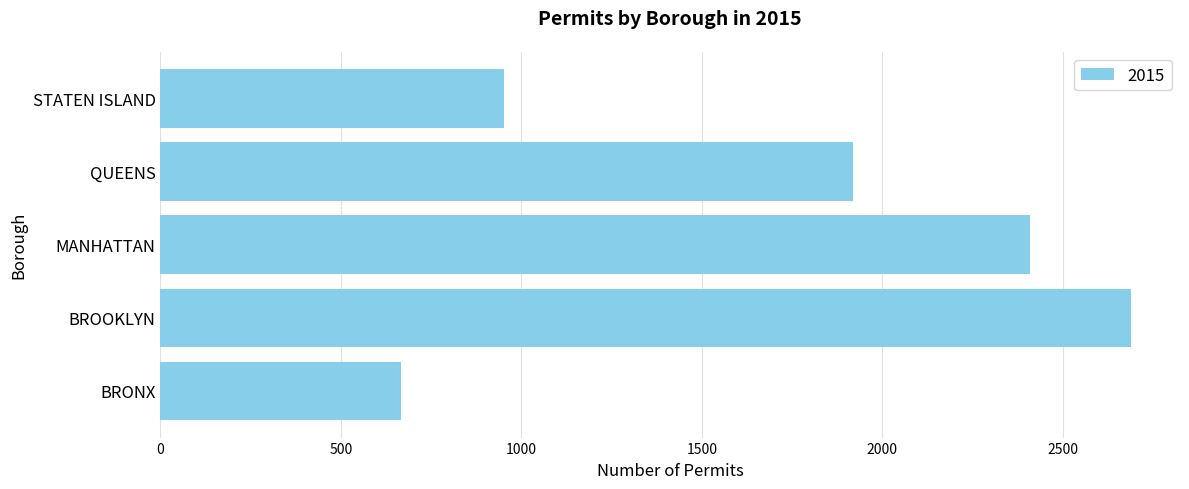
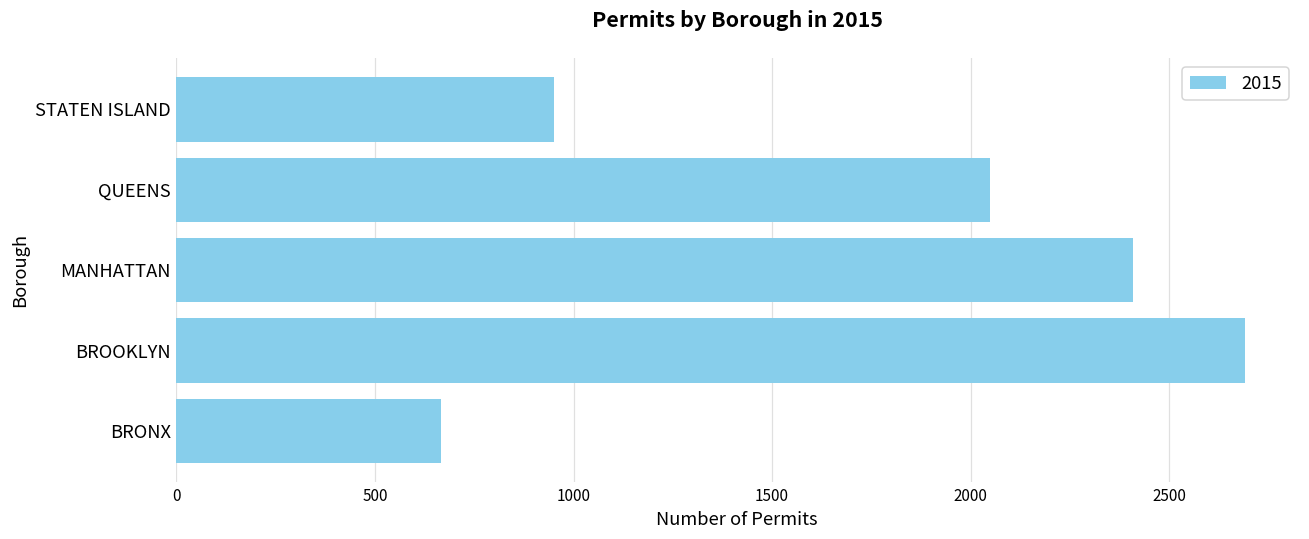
QUEENS: 1920 -> 2050
